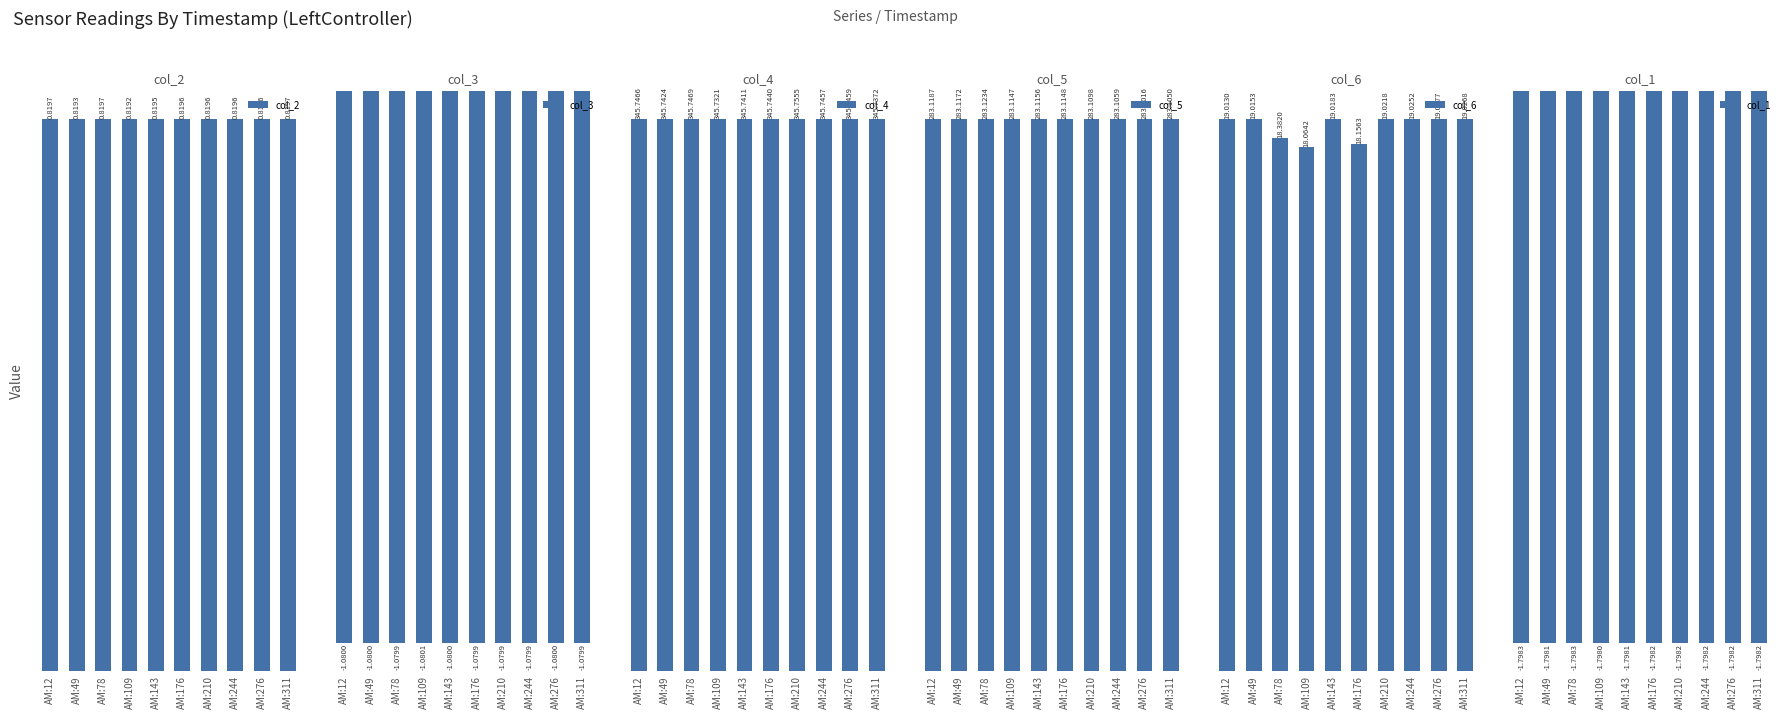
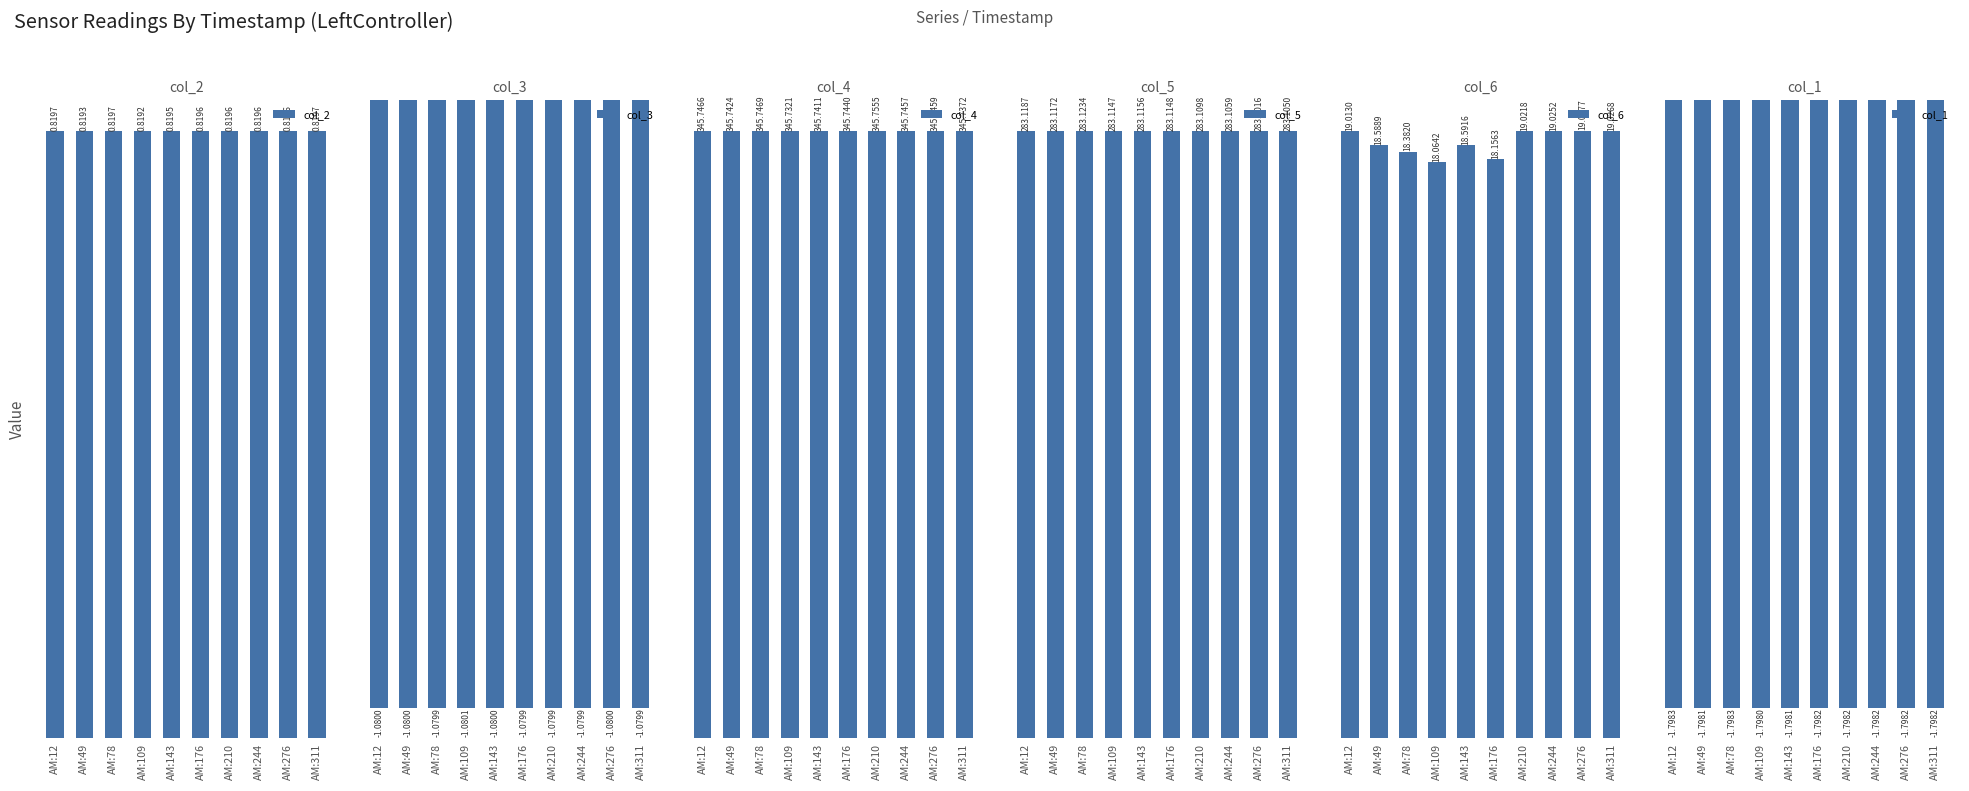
col_6, AM:49: 19.0153 -> 18.5889
col_6, AM:143: 19.0183 -> 18.5916
